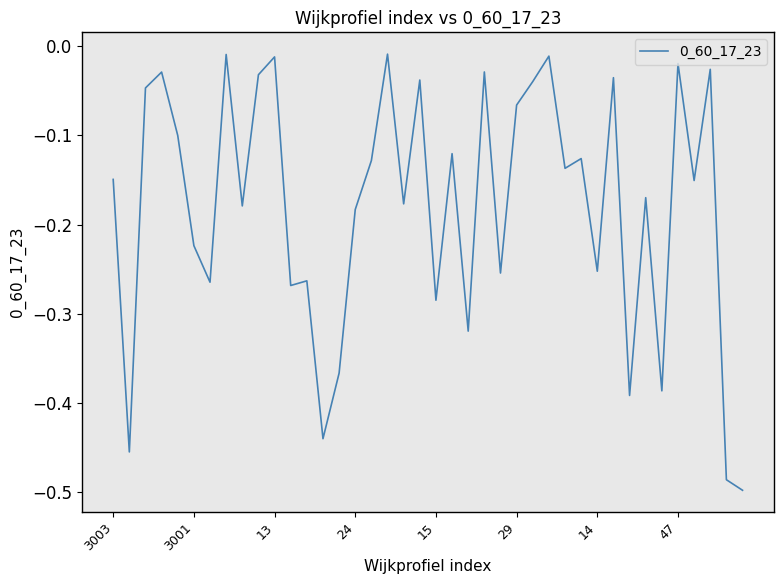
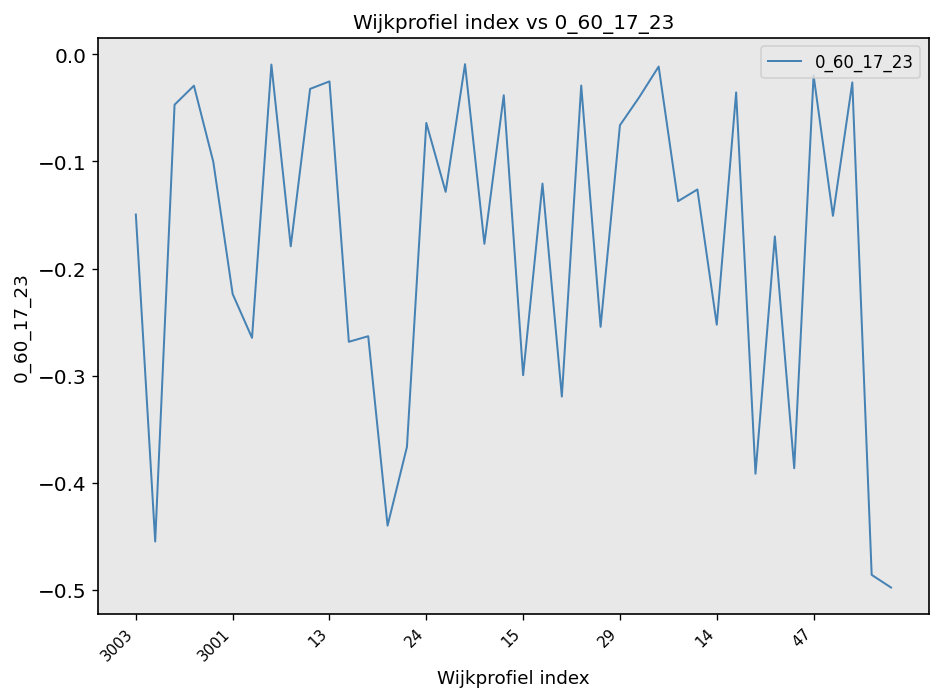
13: -0.01 -> -0.03
24: -0.18 -> -0.06
15: -0.28 -> -0.30
